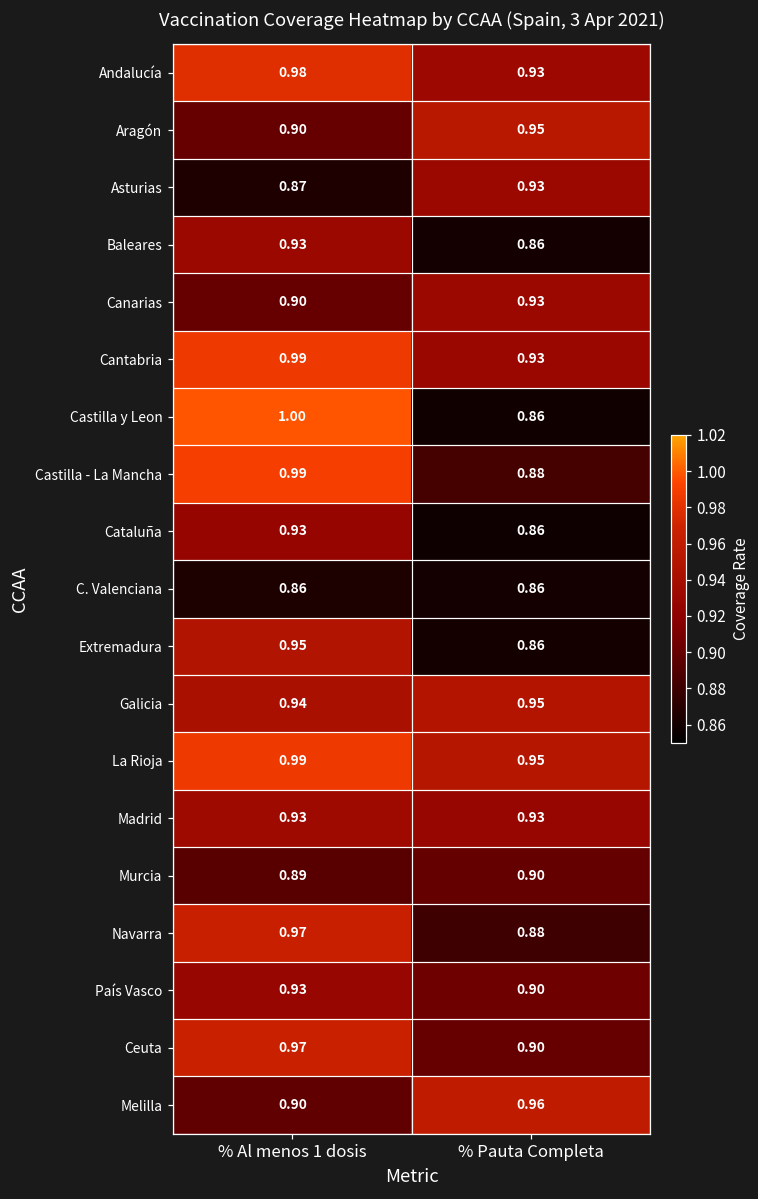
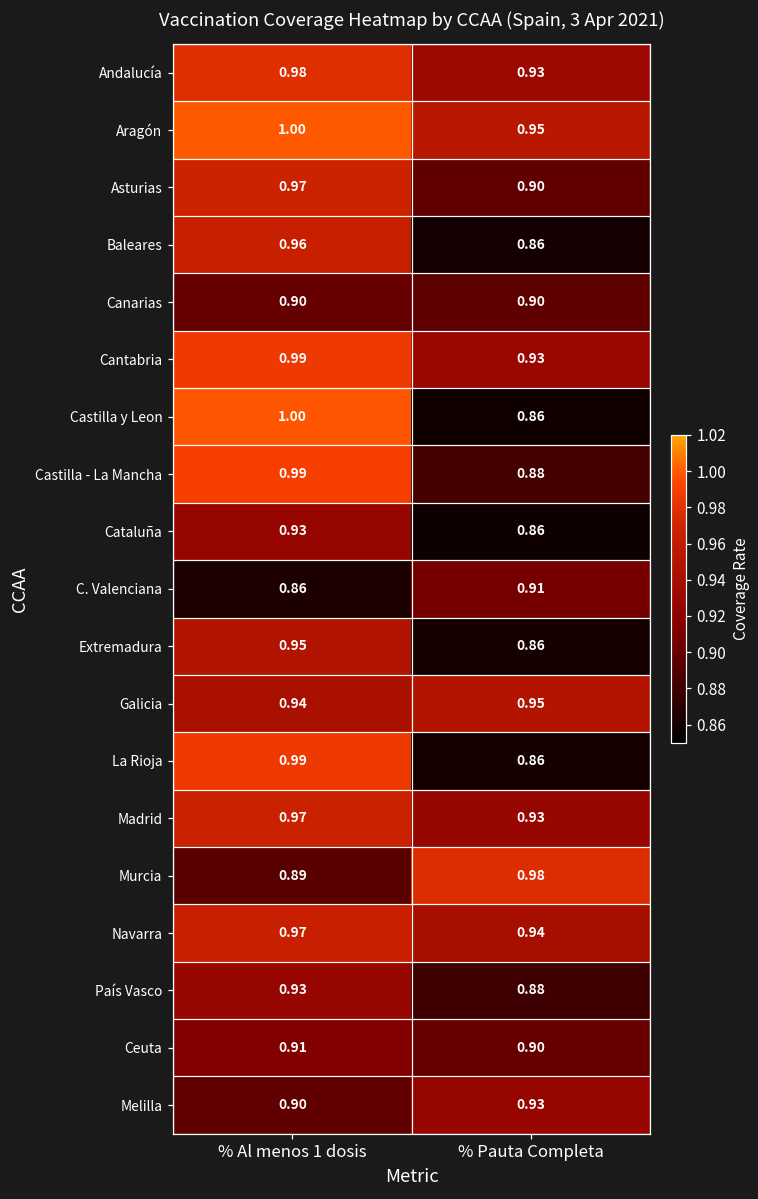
Aragón, % Al menos 1 dosis: 0.90 -> 1.00
Asturias, % Al menos 1 dosis: 0.87 -> 0.97
Asturias, % Pauta Completa: 0.93 -> 0.90
Baleares, % Al menos 1 dosis: 0.93 -> 0.96
Canarias, % Pauta Completa: 0.93 -> 0.90
C. Valenciana, % Pauta Completa: 0.86 -> 0.91
La Rioja, % Pauta Completa: 0.95 -> 0.86
Madrid, % Al menos 1 dosis: 0.93 -> 0.97
Murcia, % Pauta Completa: 0.90 -> 0.98
Navarra, % Pauta Completa: 0.88 -> 0.94
País Vasco, % Pauta Completa: 0.90 -> 0.88
Ceuta, % Al menos 1 dosis: 0.97 -> 0.91
Melilla, % Pauta Completa: 0.96 -> 0.93
